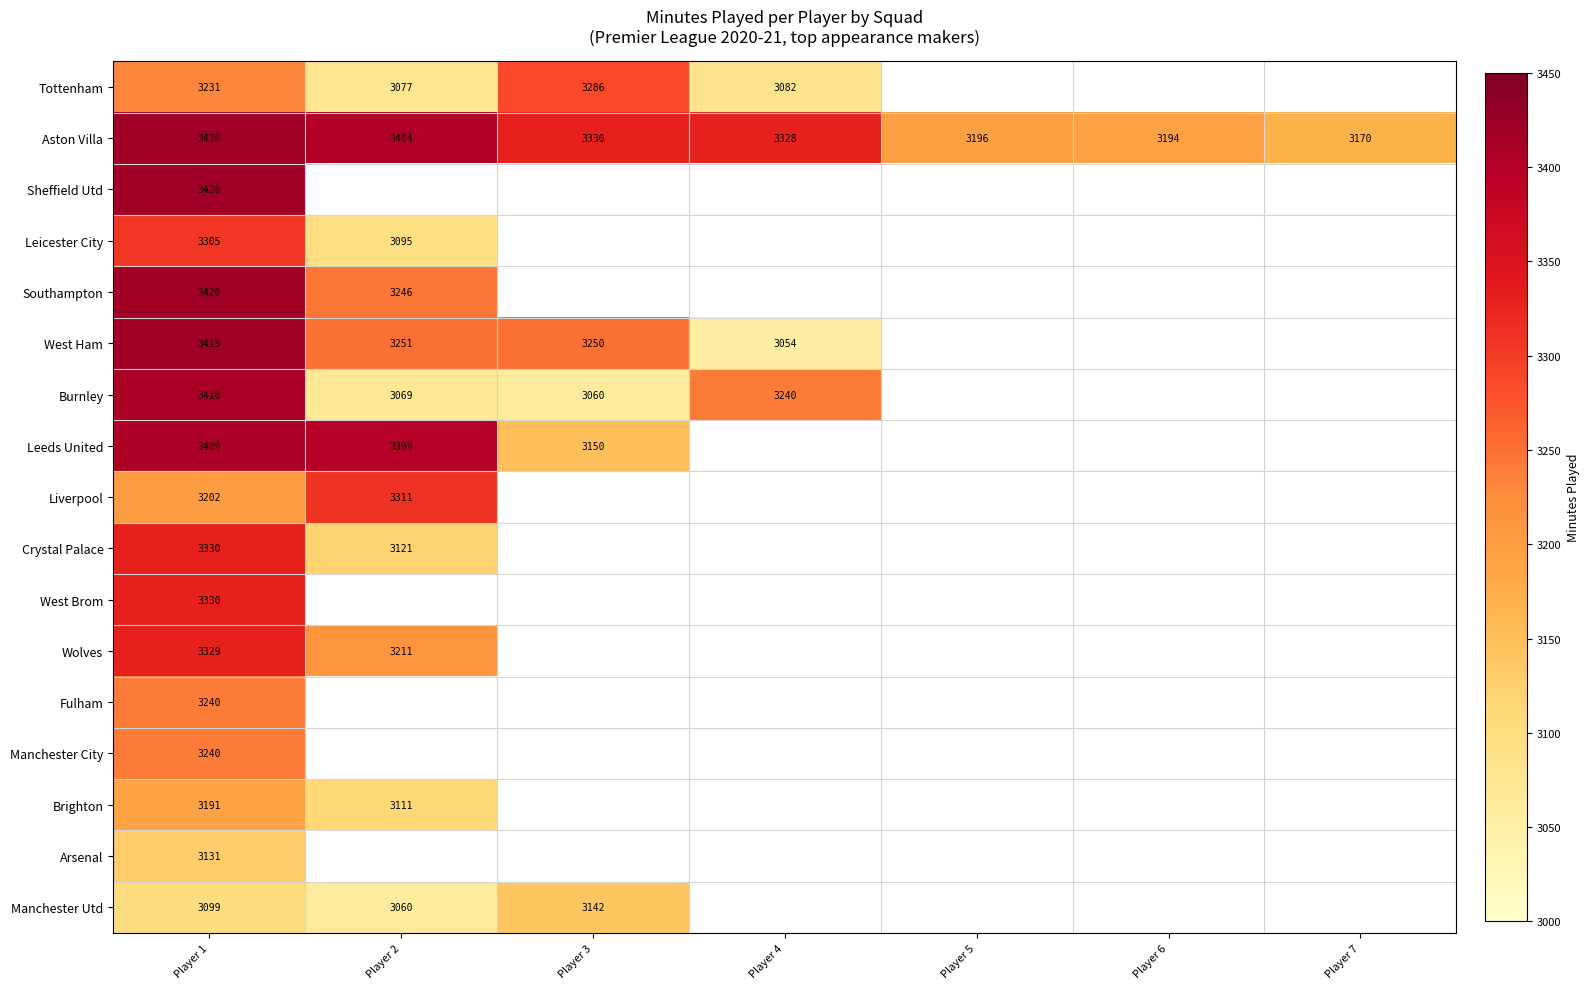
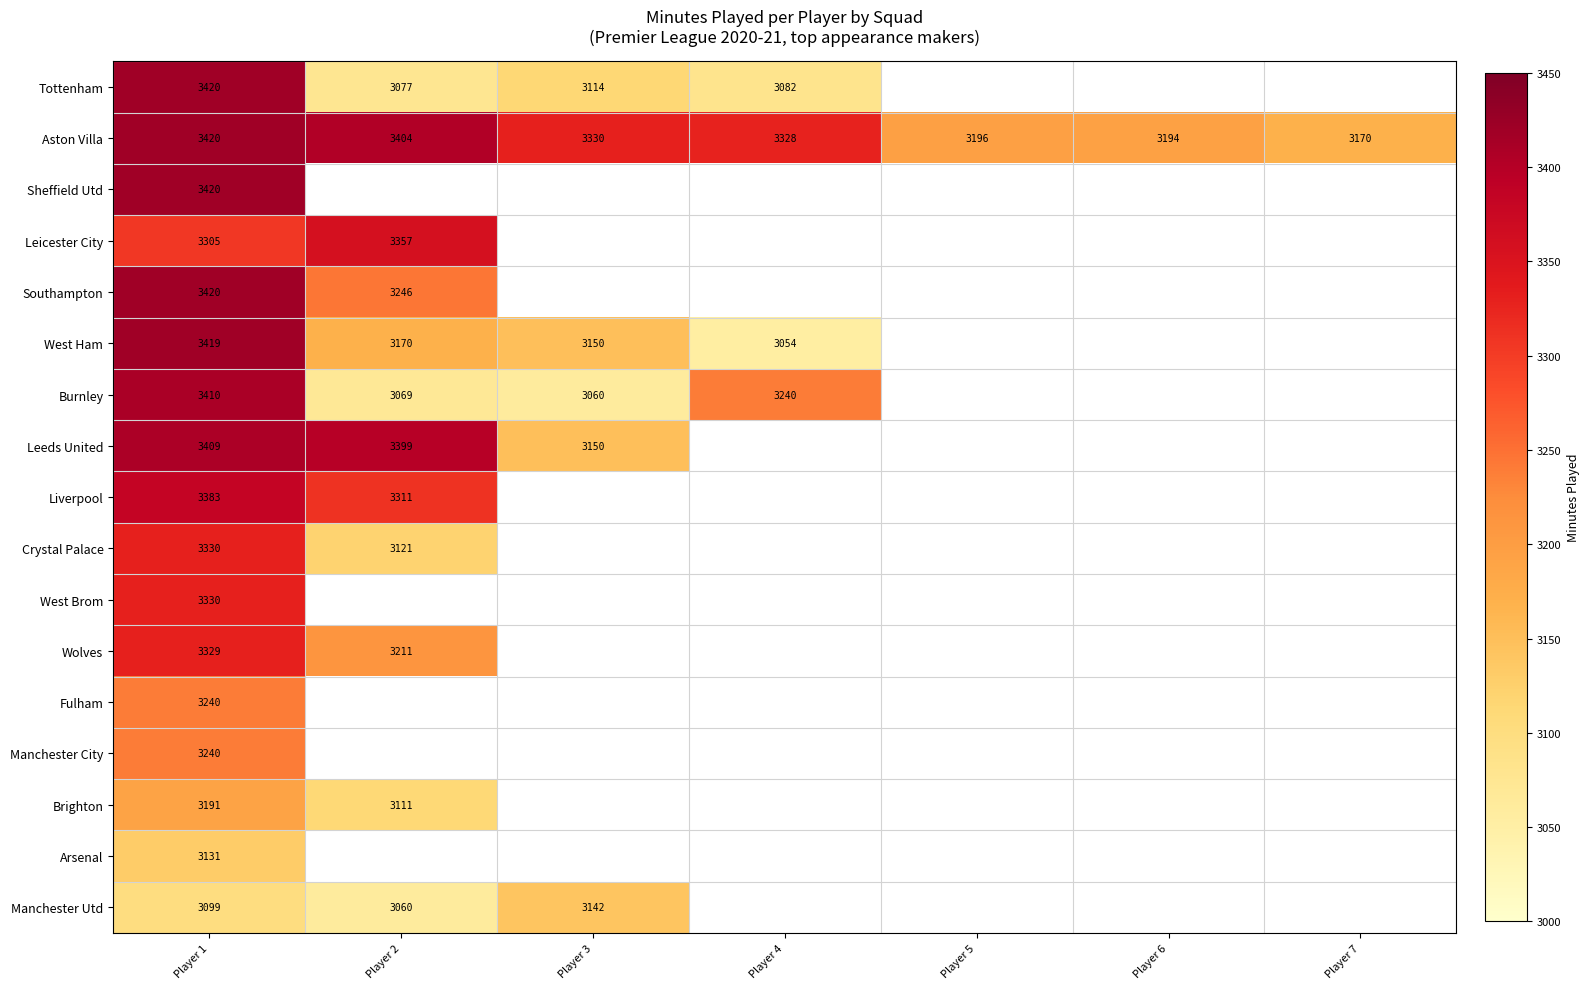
Tottenham, Player 1: 3231 -> 3420
Tottenham, Player 3: 3286 -> 3114
Leicester City, Player 2: 3095 -> 3357
West Ham, Player 2: 3251 -> 3170
West Ham, Player 3: 3250 -> 3150
Liverpool, Player 1: 3202 -> 3383
